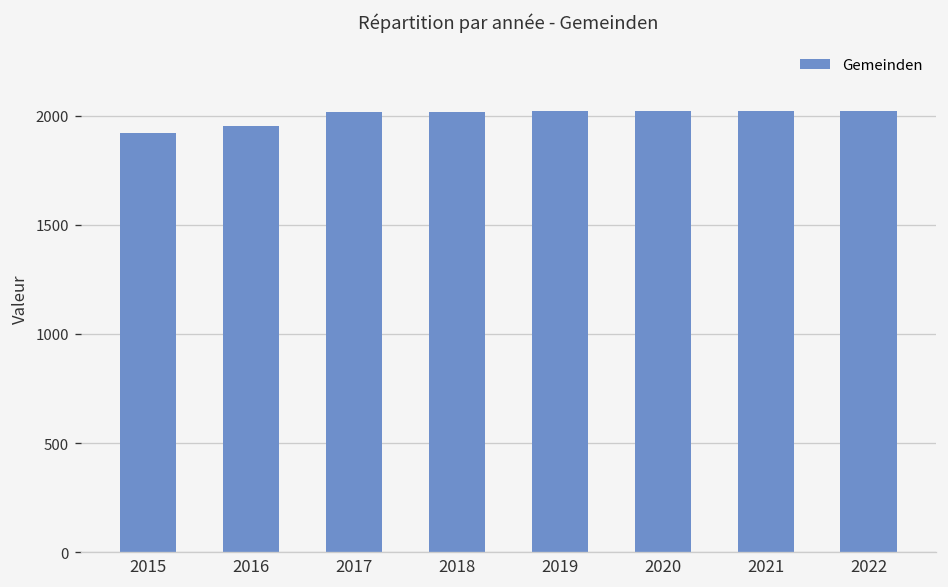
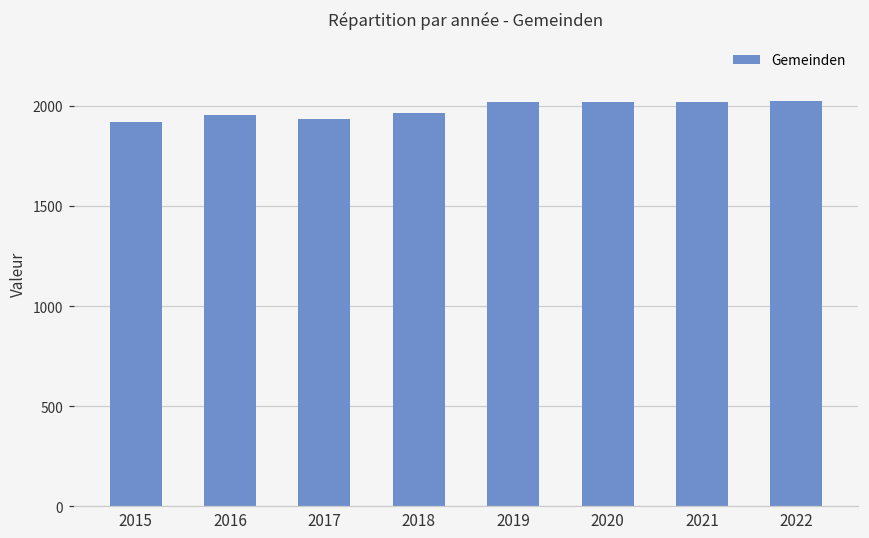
2017: 2020 -> 1930
2018: 2020 -> 1970
